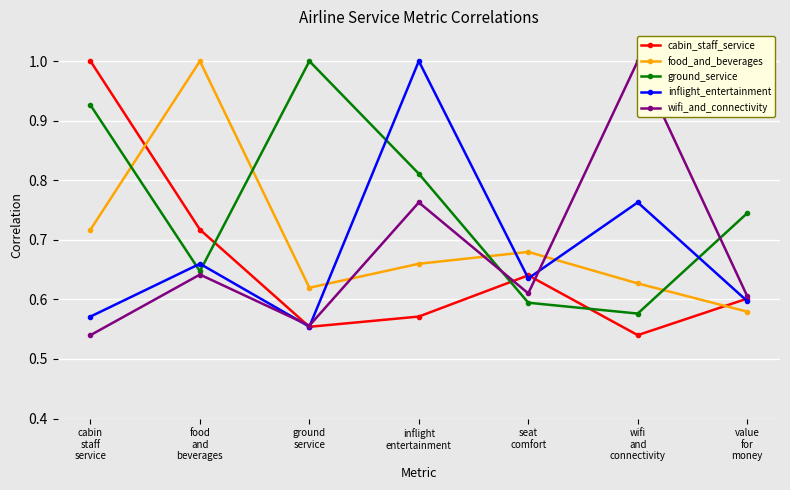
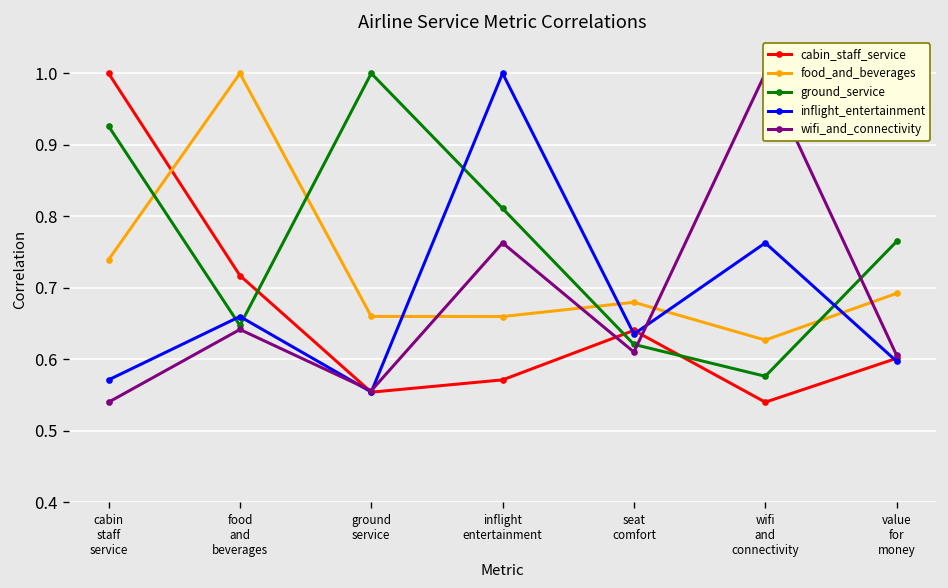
food_and_beverages, cabin staff service: 0.72 -> 0.74
food_and_beverages, ground service: 0.62 -> 0.66
ground_service, seat comfort: 0.59 -> 0.62
food_and_beverages, value for money: 0.58 -> 0.69
ground_service, value for money: 0.74 -> 0.76
